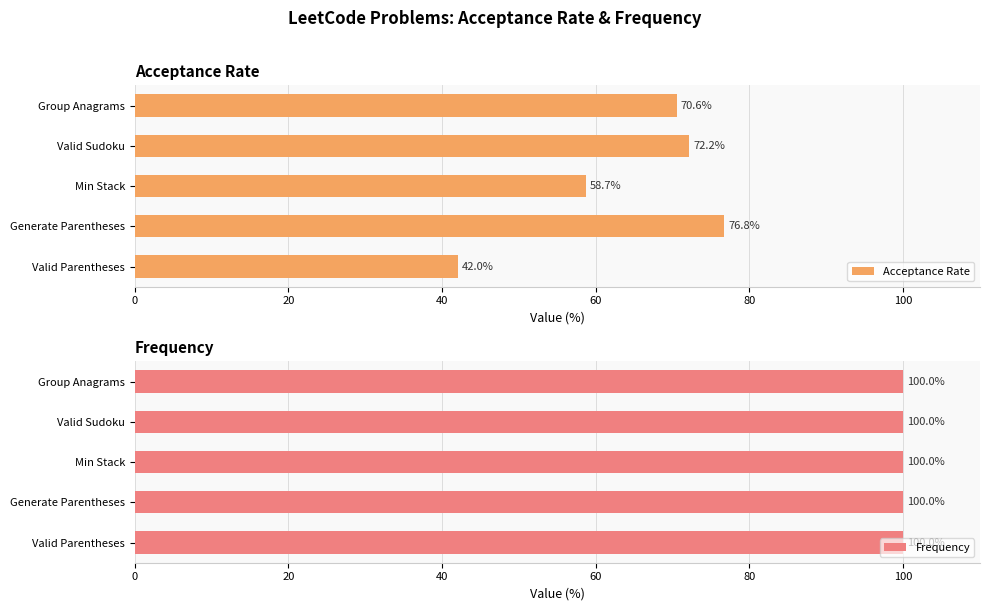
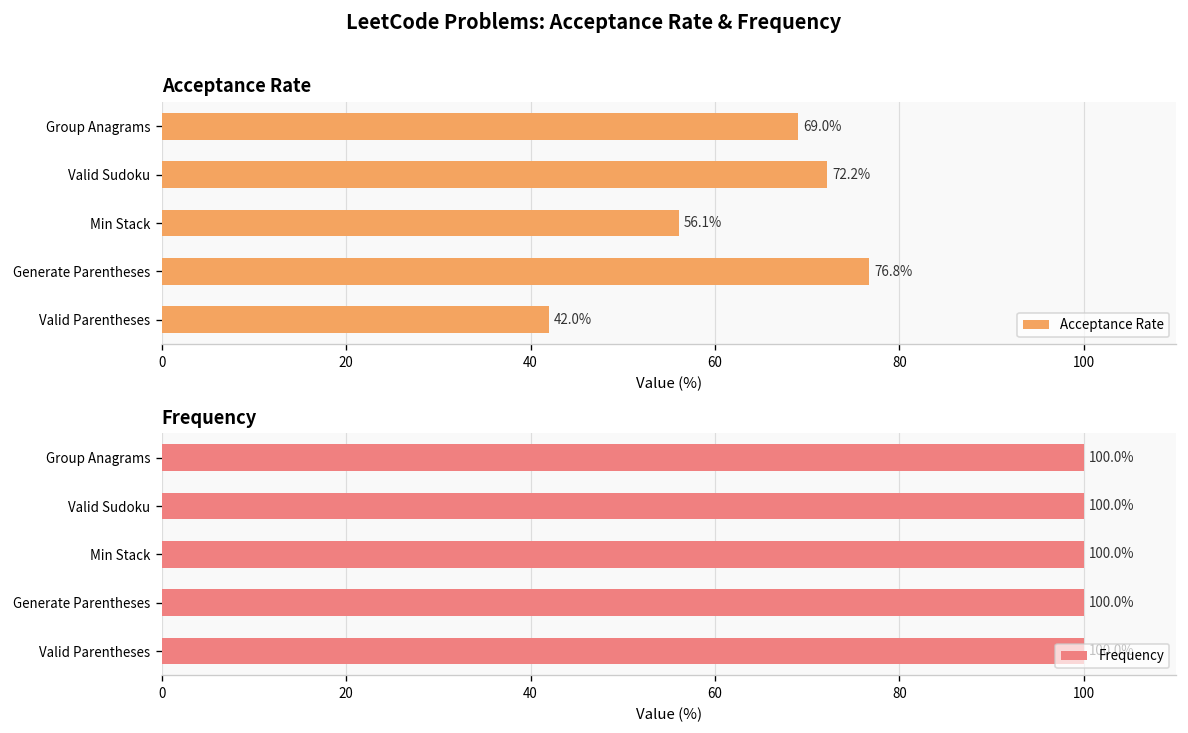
Acceptance Rate, Group Anagrams: 70.6% -> 69.0%
Acceptance Rate, Min Stack: 58.7% -> 56.1%
